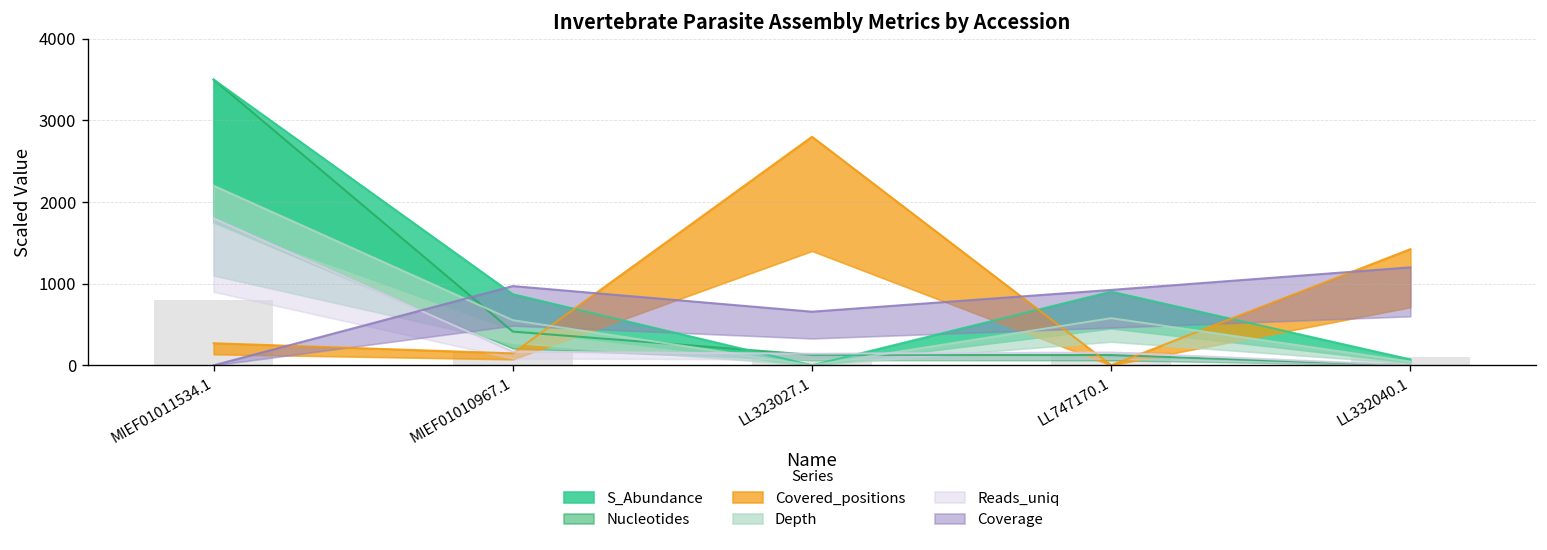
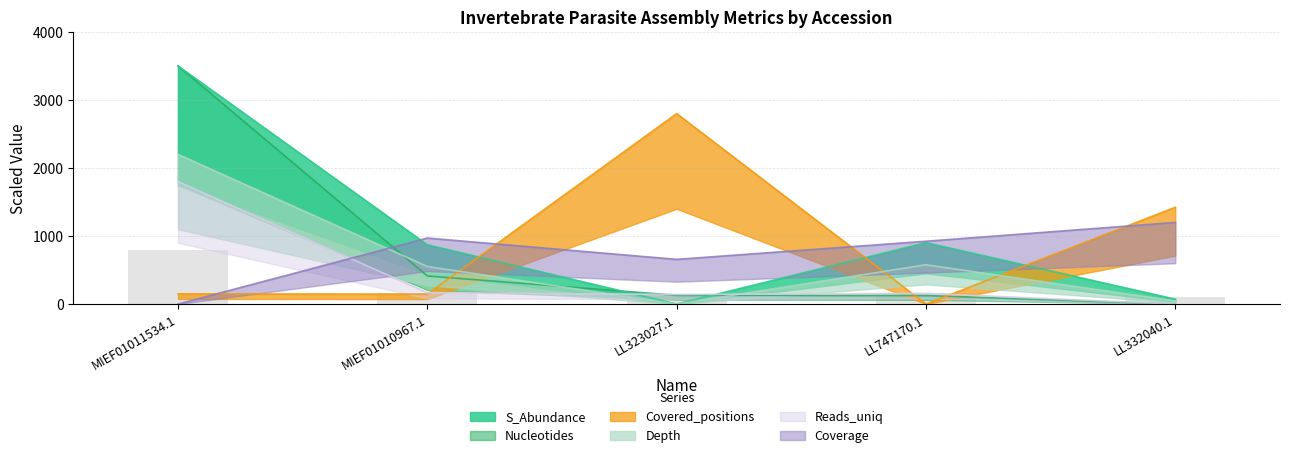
Covered_positions, MIEF01011534.1: 300 -> 200
